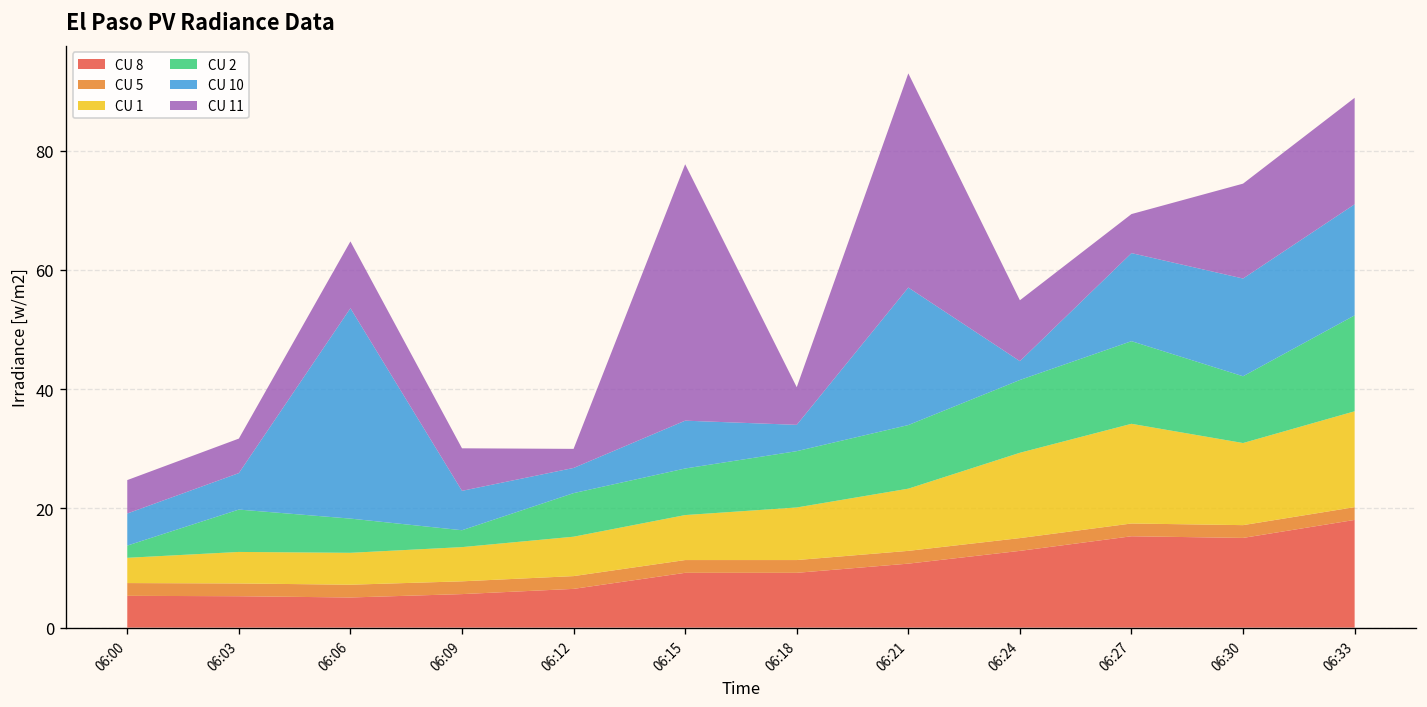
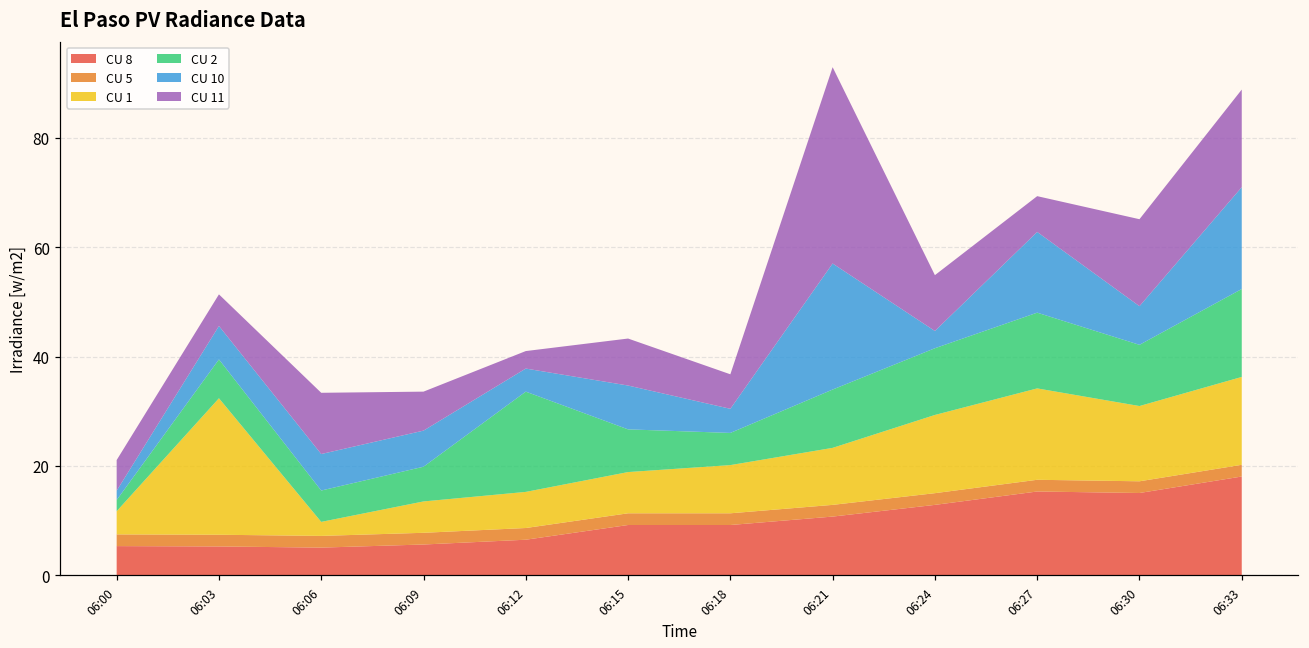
CU 10, 06:00: 5 -> 2
CU 1, 06:03: 5 -> 25
CU 1, 06:06: 5 -> 3
CU 10, 06:06: 35 -> 7
CU 2, 06:09: 3 -> 6
CU 2, 06:12: 7 -> 18
CU 11, 06:15: 43 -> 9
CU 2, 06:18: 9 -> 6
CU 10, 06:30: 16 -> 7
